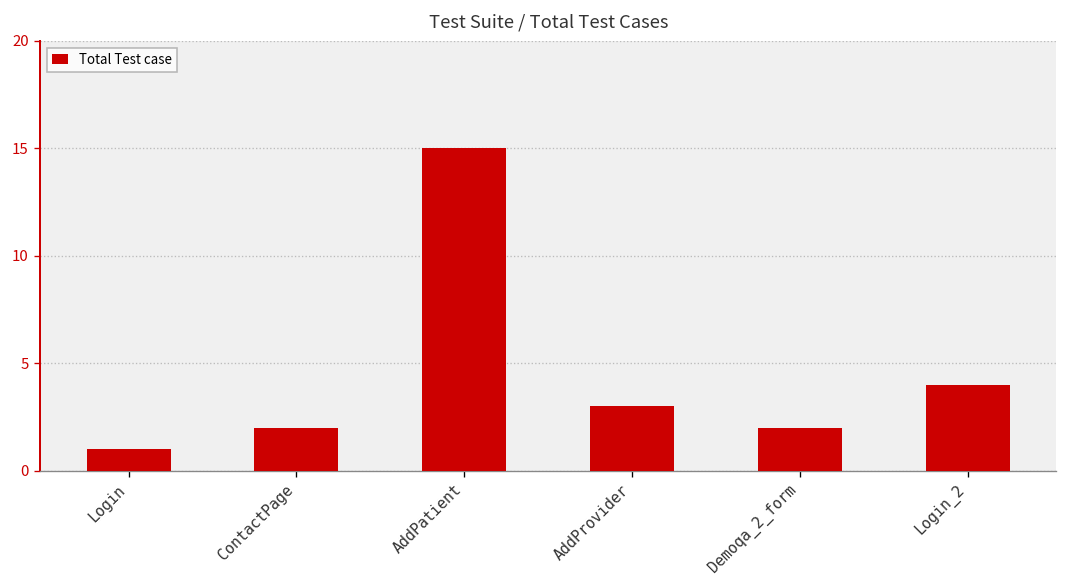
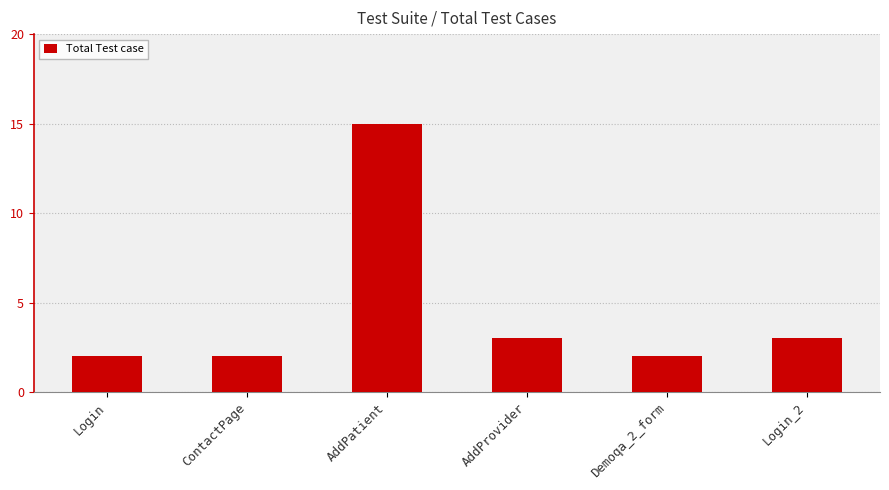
Login: 1 -> 2
Login_2: 4 -> 3
